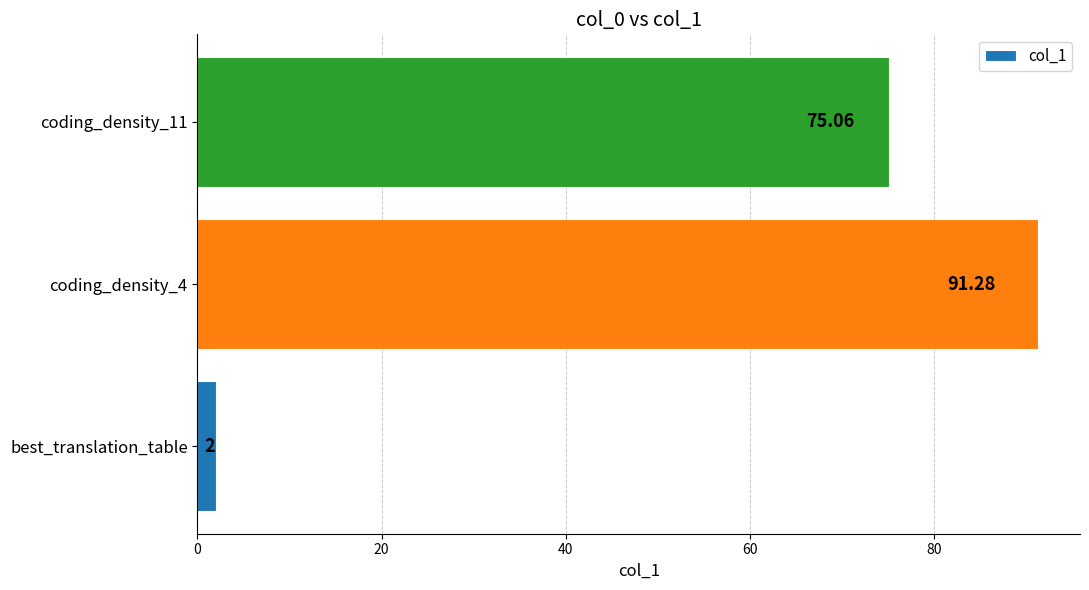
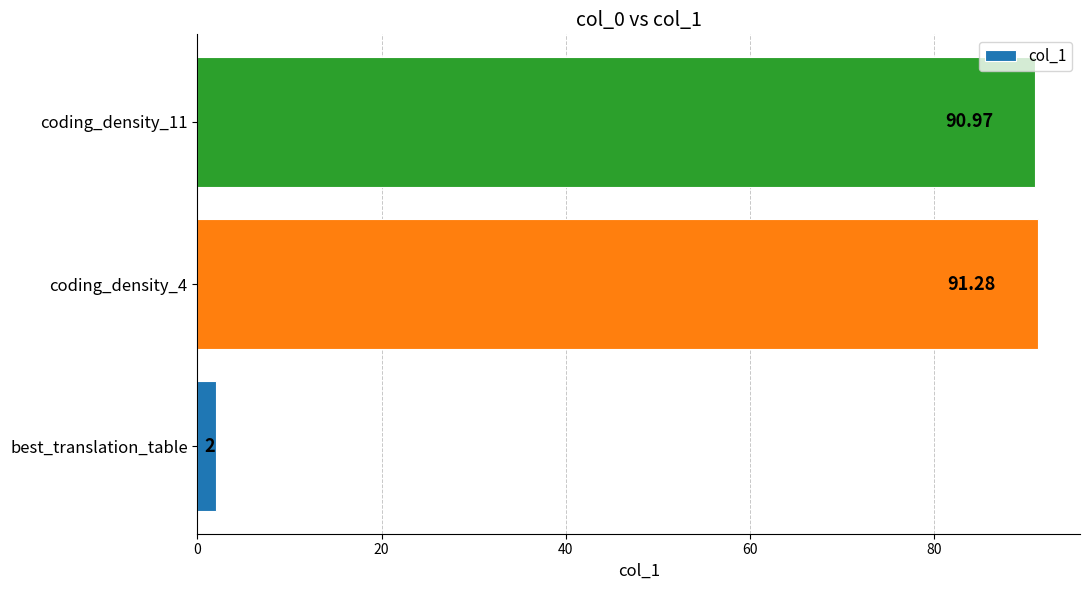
coding_density_11: 75.06 -> 90.97
